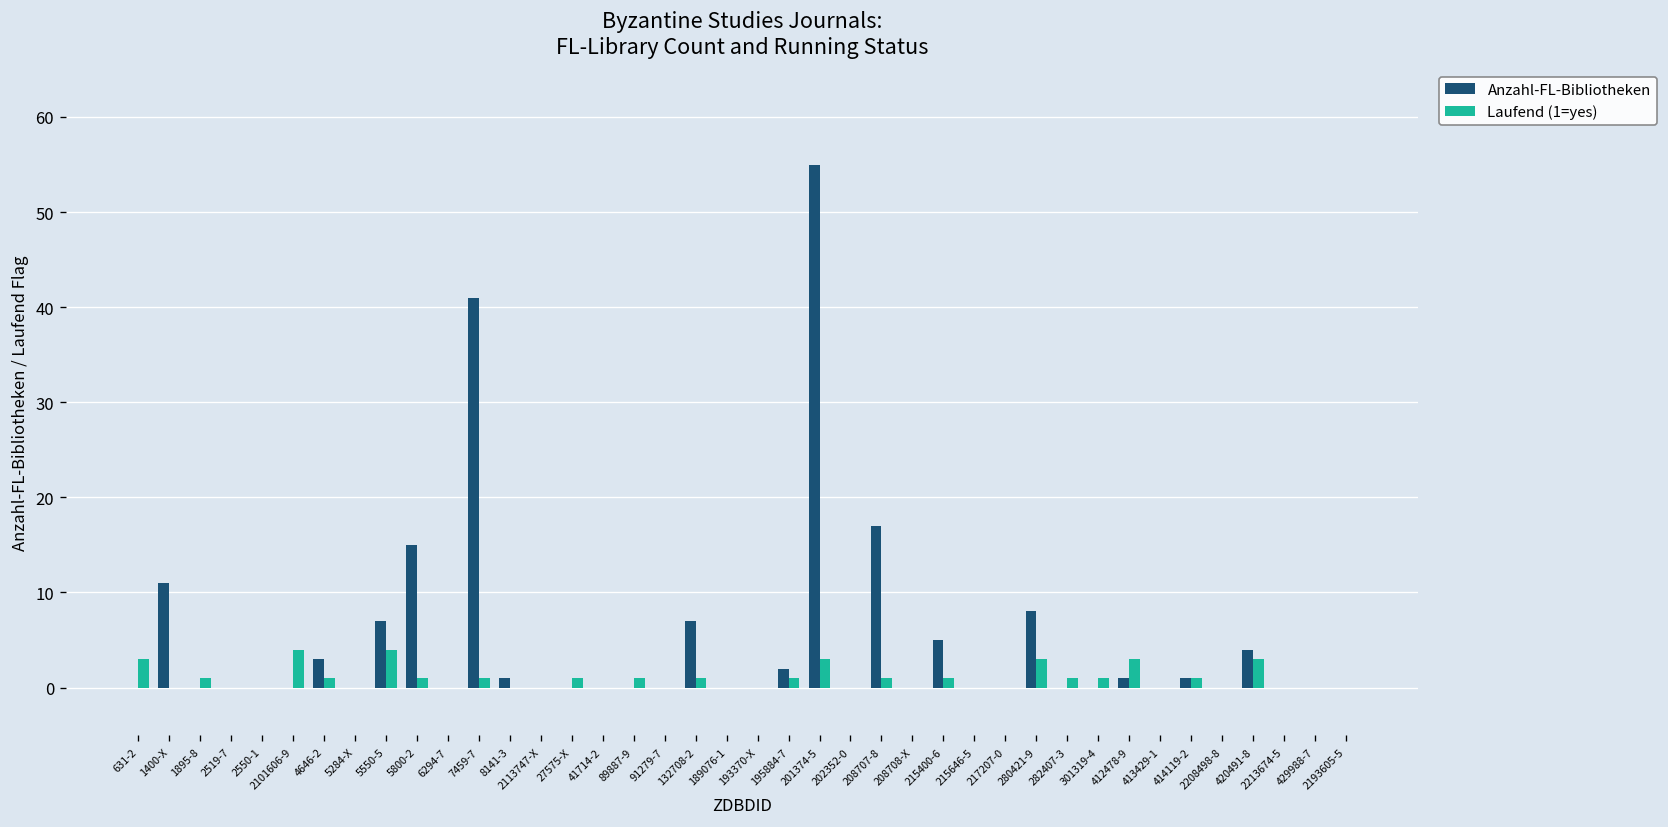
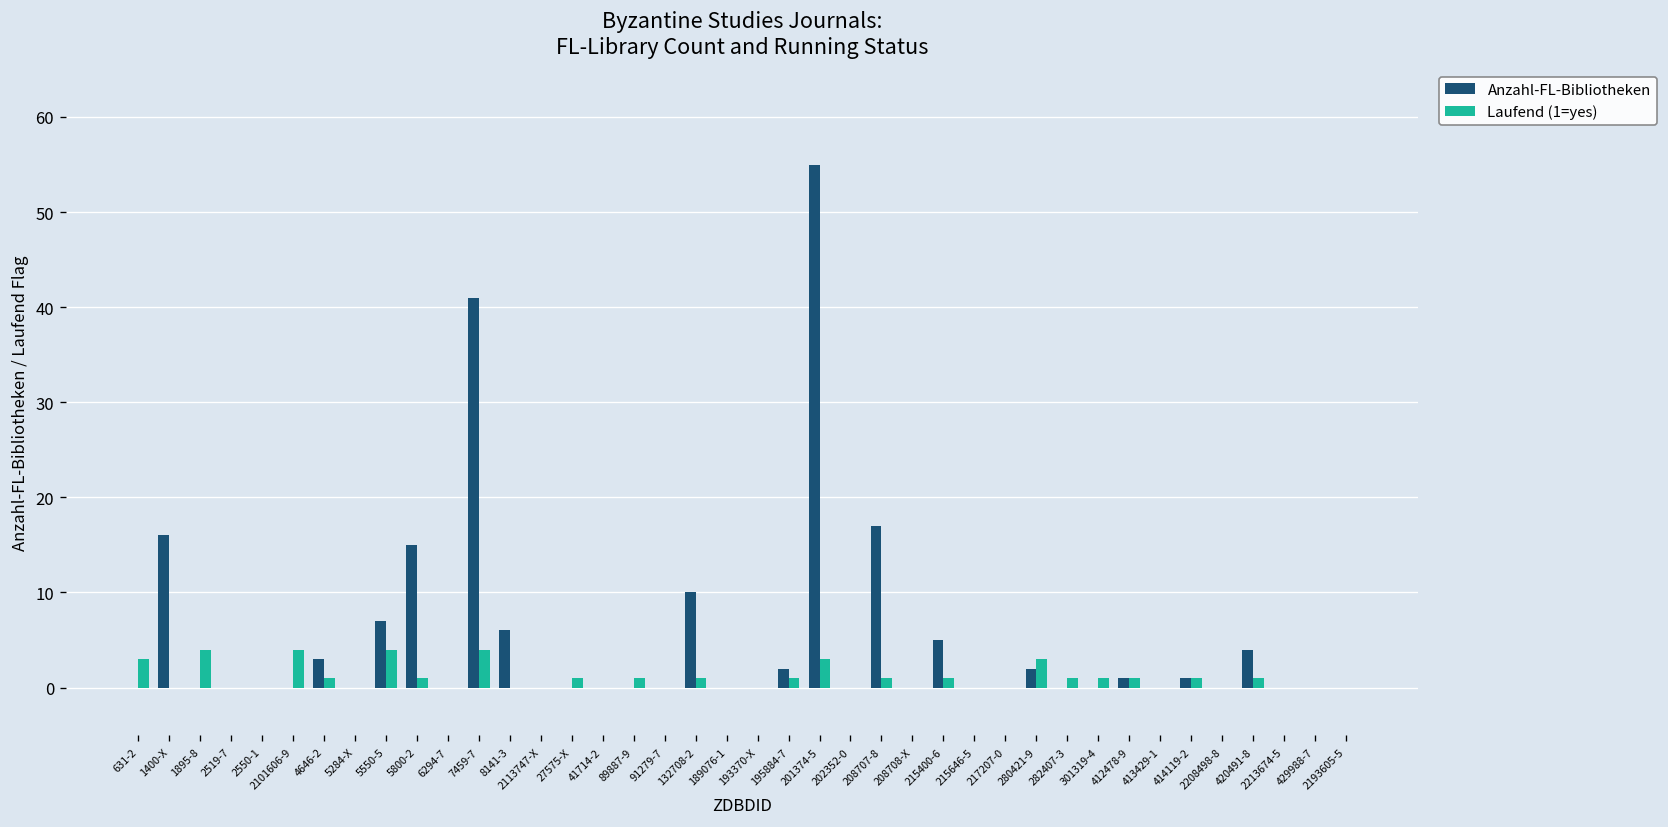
Anzahl-FL-Bibliotheken, 1400-X: 11 -> 16
Laufend (1=yes), 1895-8: 1 -> 4
Laufend (1=yes), 7459-7: 1 -> 4
Anzahl-FL-Bibliotheken, 8141-3: 1 -> 6
Anzahl-FL-Bibliotheken, 132708-2: 7 -> 10
Anzahl-FL-Bibliotheken, 280421-9: 8 -> 2
Laufend (1=yes), 412478-9: 3 -> 1
Laufend (1=yes), 420491-8: 3 -> 1
